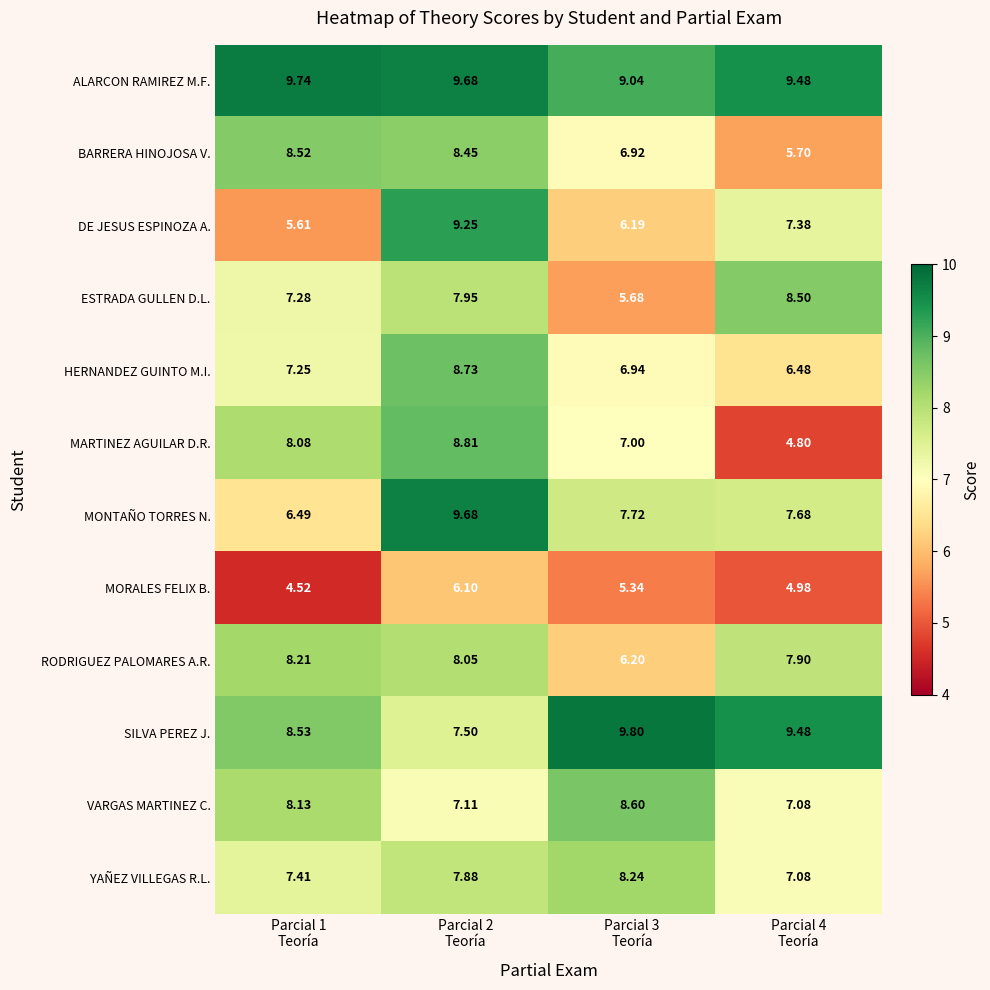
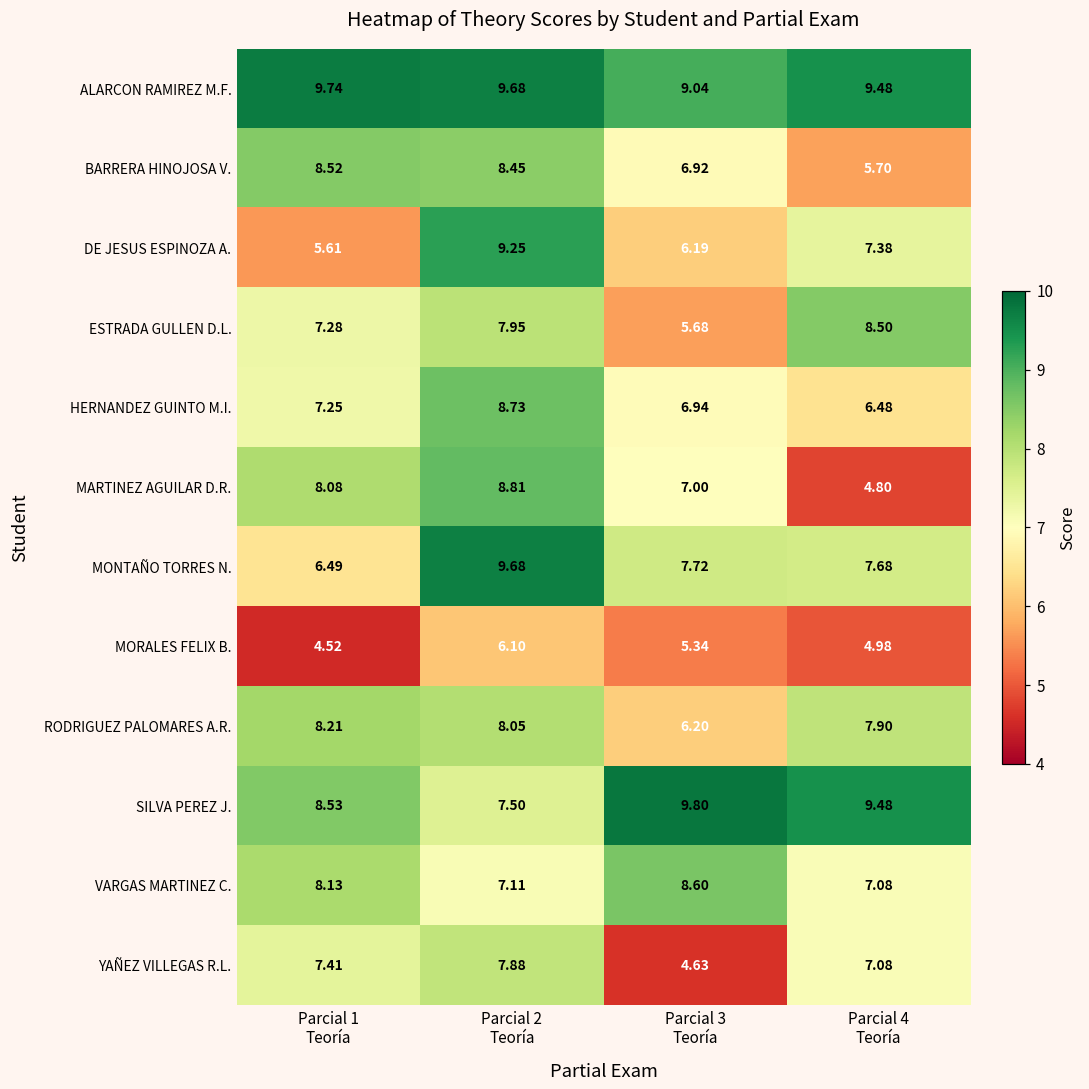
YAÑEZ VILLEGAS R.L., Parcial 3 Teoría: 8.24 -> 4.63
